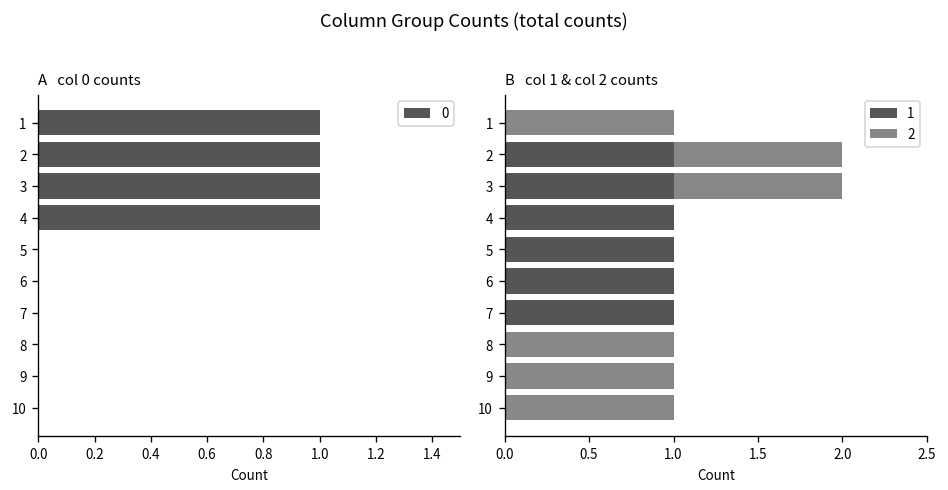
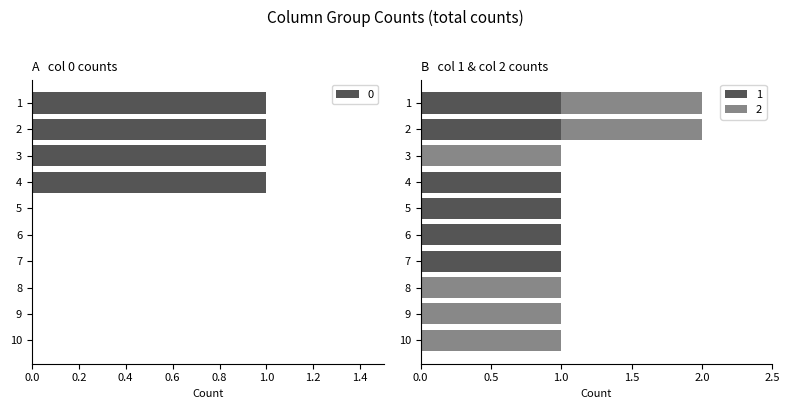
B col 1 & col 2 counts, 1, 1: 0 -> 1
B col 1 & col 2 counts, 1, 3: 1 -> 0
